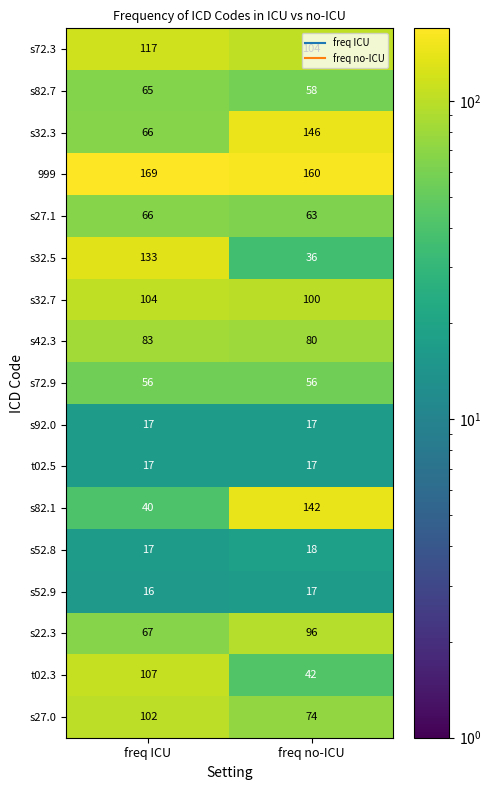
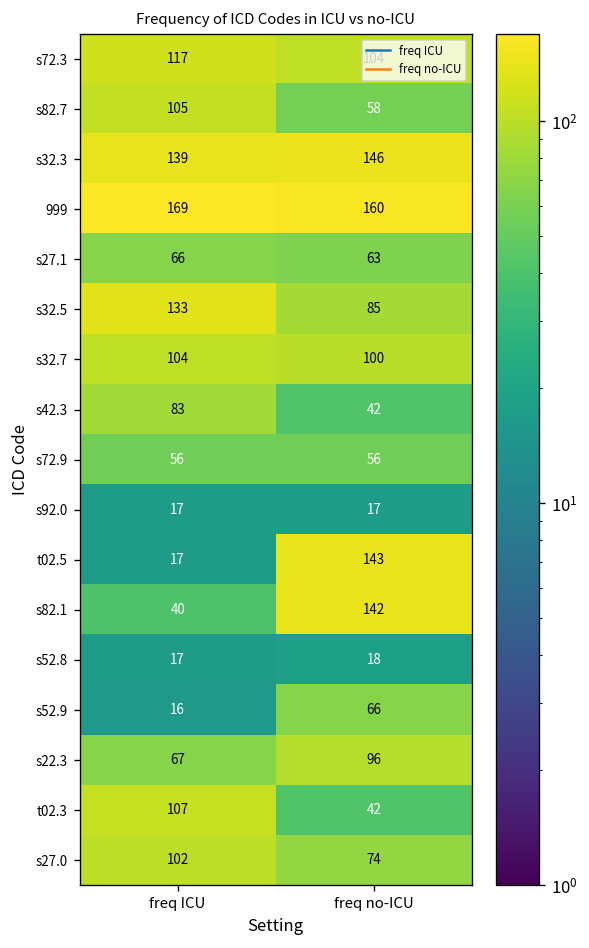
s82.7, freq ICU: 65 -> 105
s32.3, freq ICU: 66 -> 139
s32.5, freq no-ICU: 36 -> 85
s42.3, freq no-ICU: 80 -> 42
t02.5, freq no-ICU: 17 -> 143
s52.9, freq no-ICU: 17 -> 66
